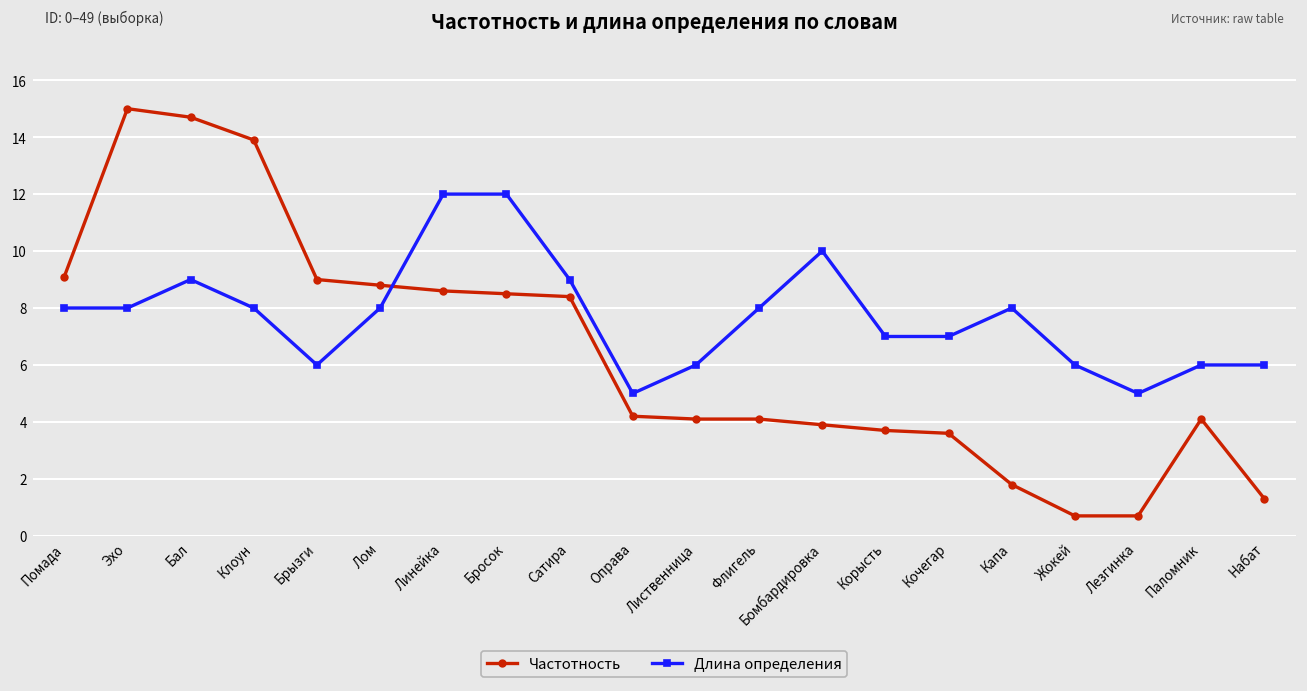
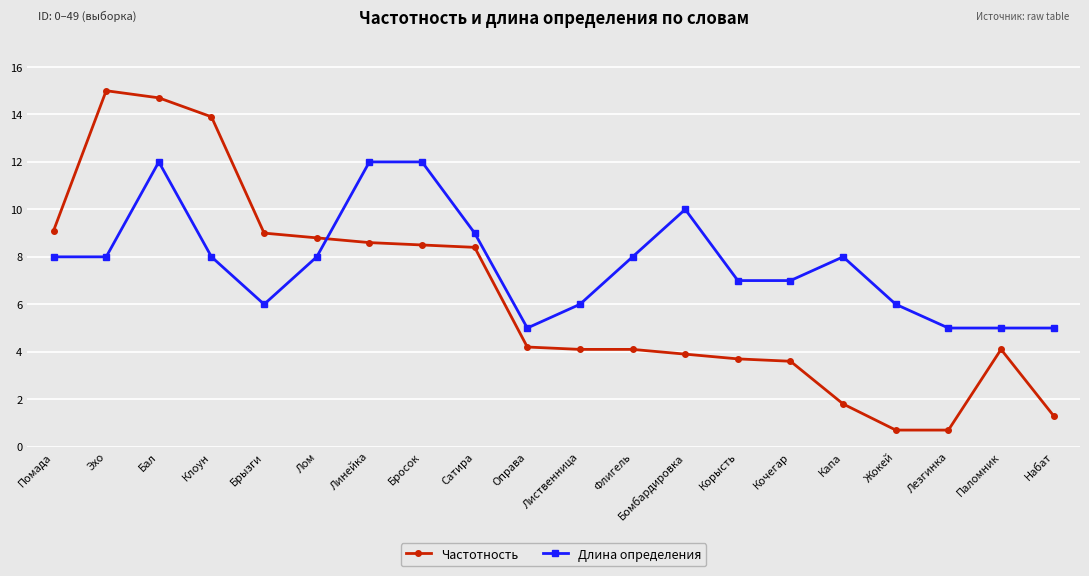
Длина определения, Бал: 9 -> 12
Длина определения, Паломник: 6 -> 5
Длина определения, Набат: 6 -> 5
